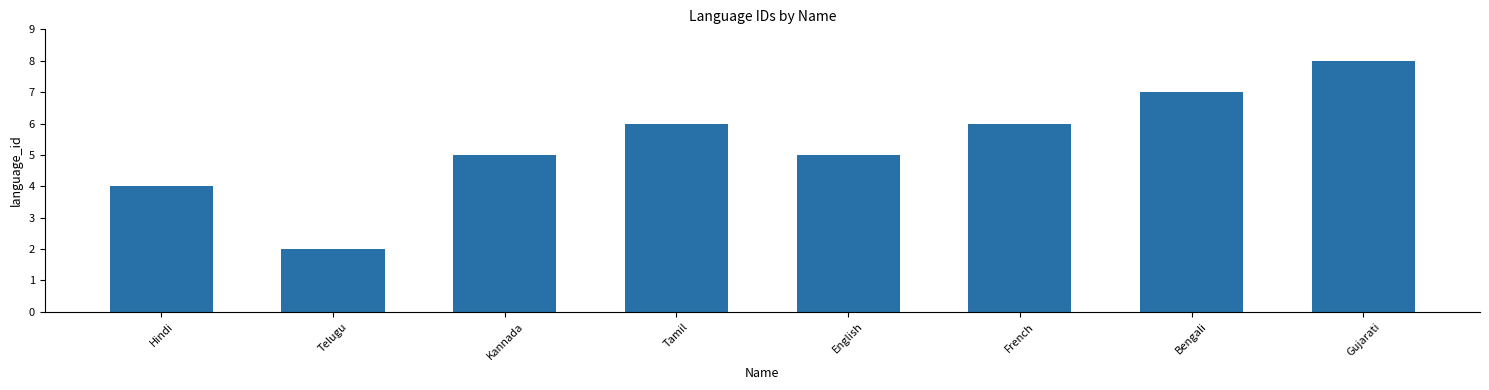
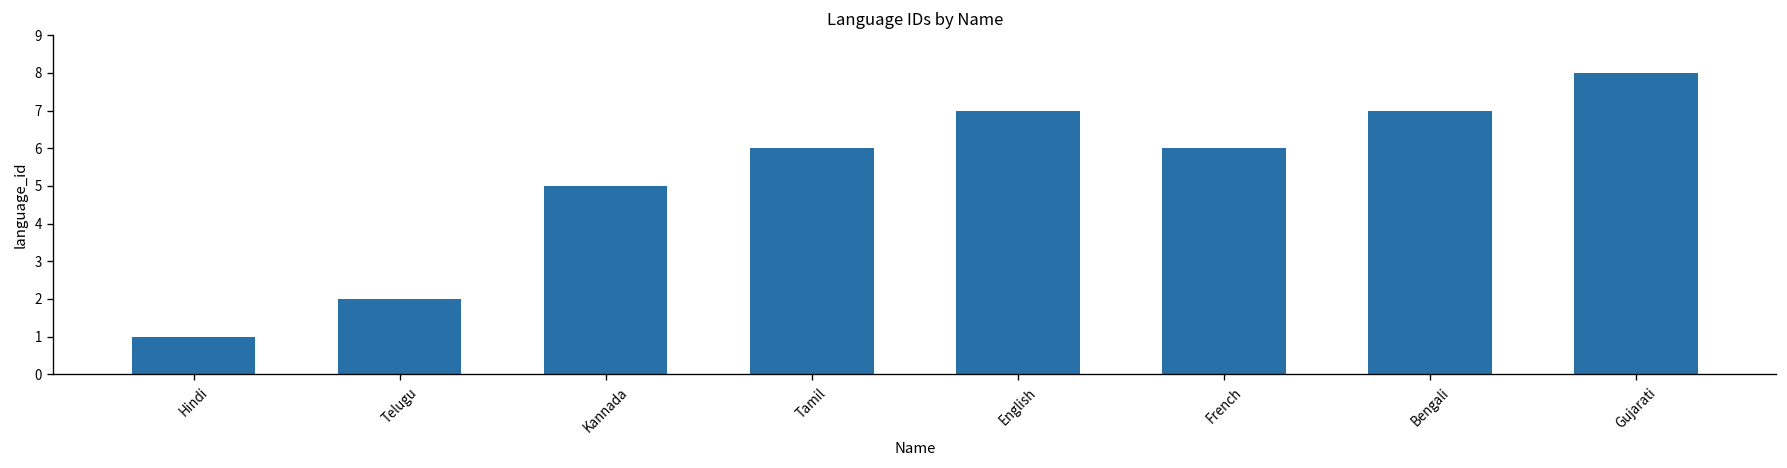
Hindi: 4 -> 1
English: 5 -> 7
